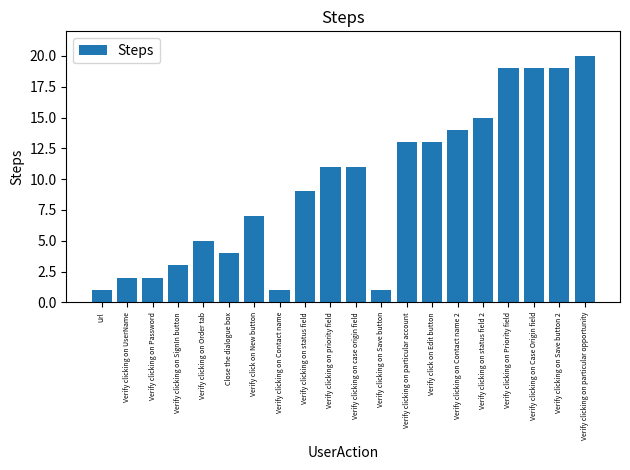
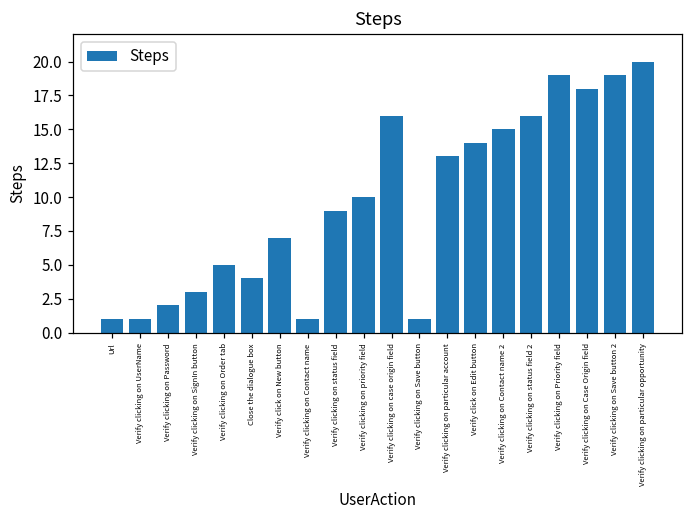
Verify clicking on UserName: 2 -> 1
Verify clicking on priority field: 11 -> 10
Verify clicking on case origin field: 11 -> 16
Verify click on Edit button: 13 -> 14
Verify clicking on Contact name 2: 14 -> 15
Verify clicking on status field 2: 15 -> 16
Verify clicking on Case Origin field: 19 -> 18
